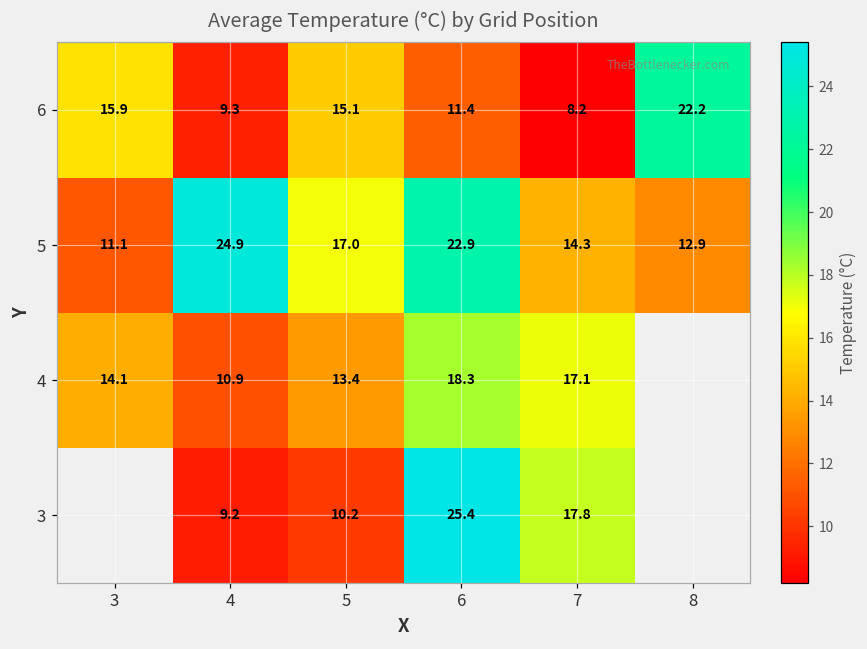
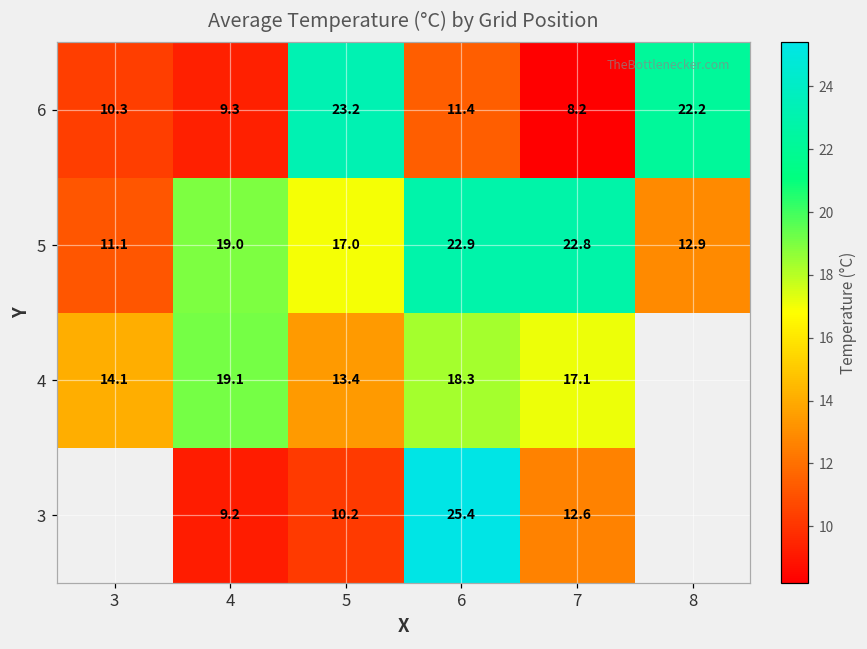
6, 3: 15.9 -> 10.3
6, 5: 15.1 -> 23.2
5, 4: 24.9 -> 19.0
5, 7: 14.3 -> 22.8
4, 4: 10.9 -> 19.1
3, 7: 17.8 -> 12.6
